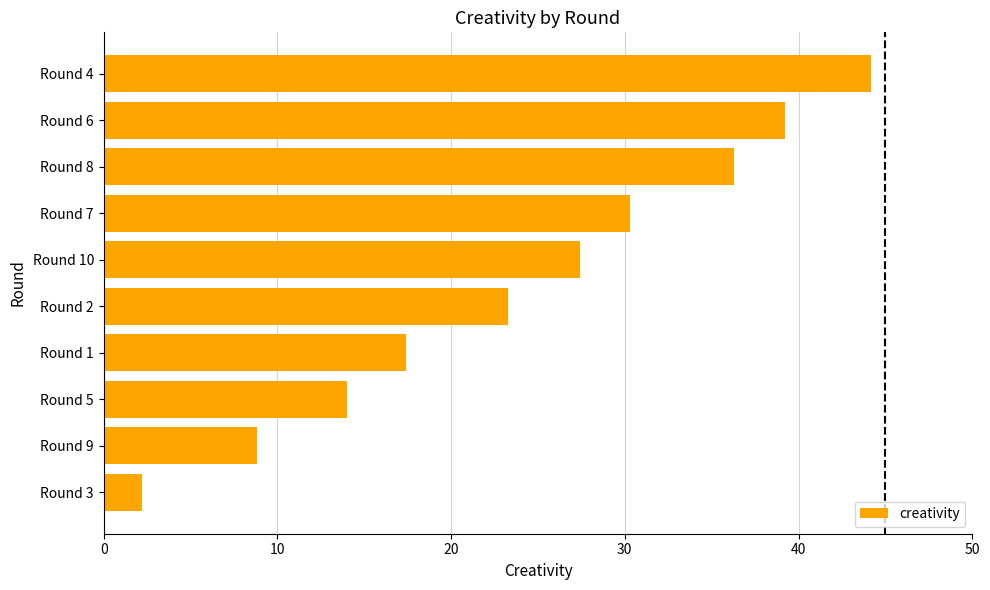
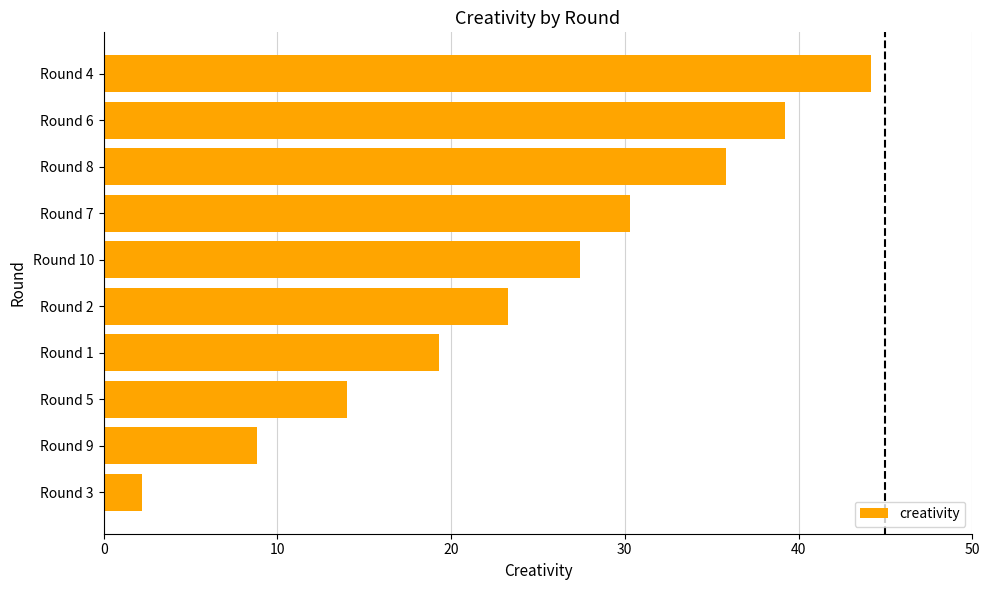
Round 8: 36.3 -> 35.8
Round 1: 17.4 -> 19.3
